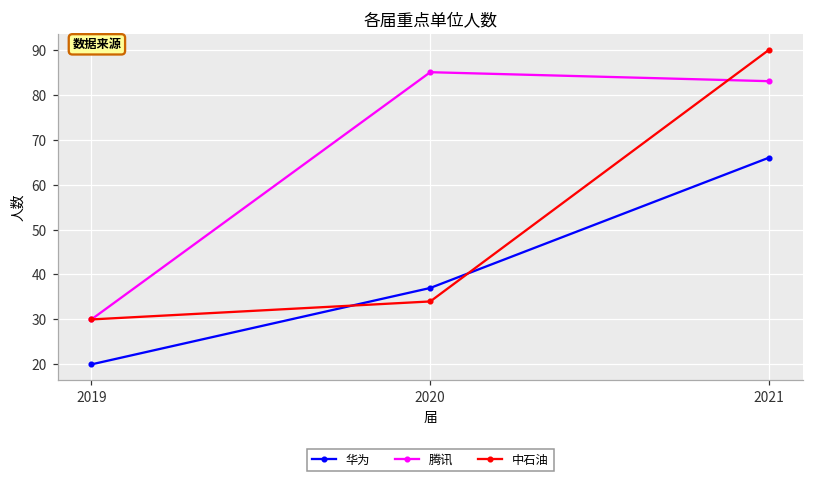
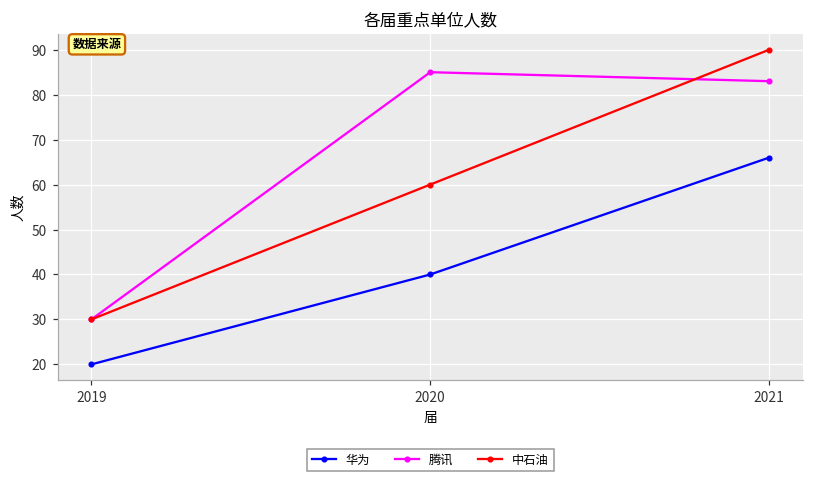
华为, 2020: 37 -> 40
中石油, 2020: 34 -> 60
